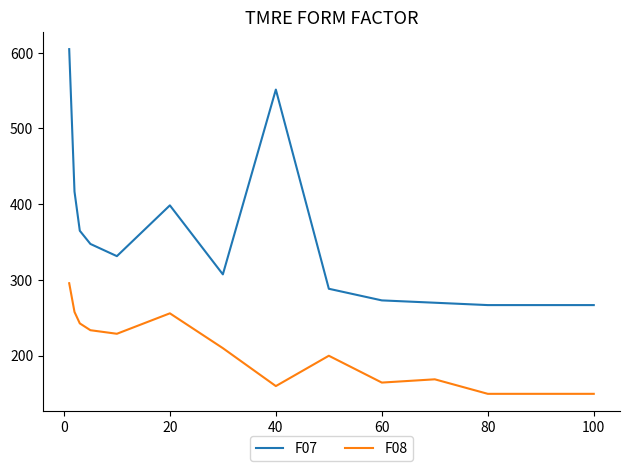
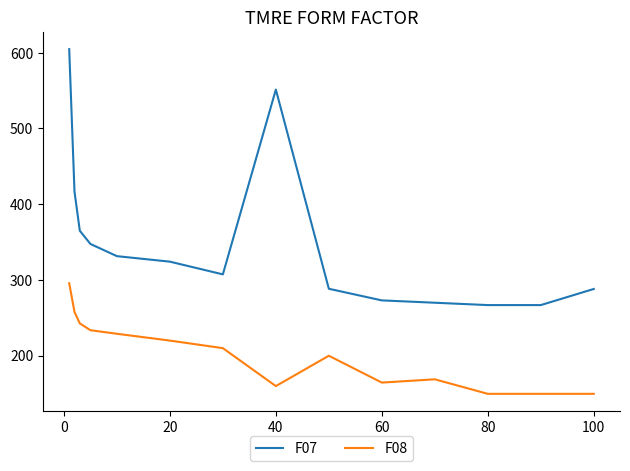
F07, 20: 400 -> 320
F08, 20: 260 -> 220
F07, 100: 270 -> 290
